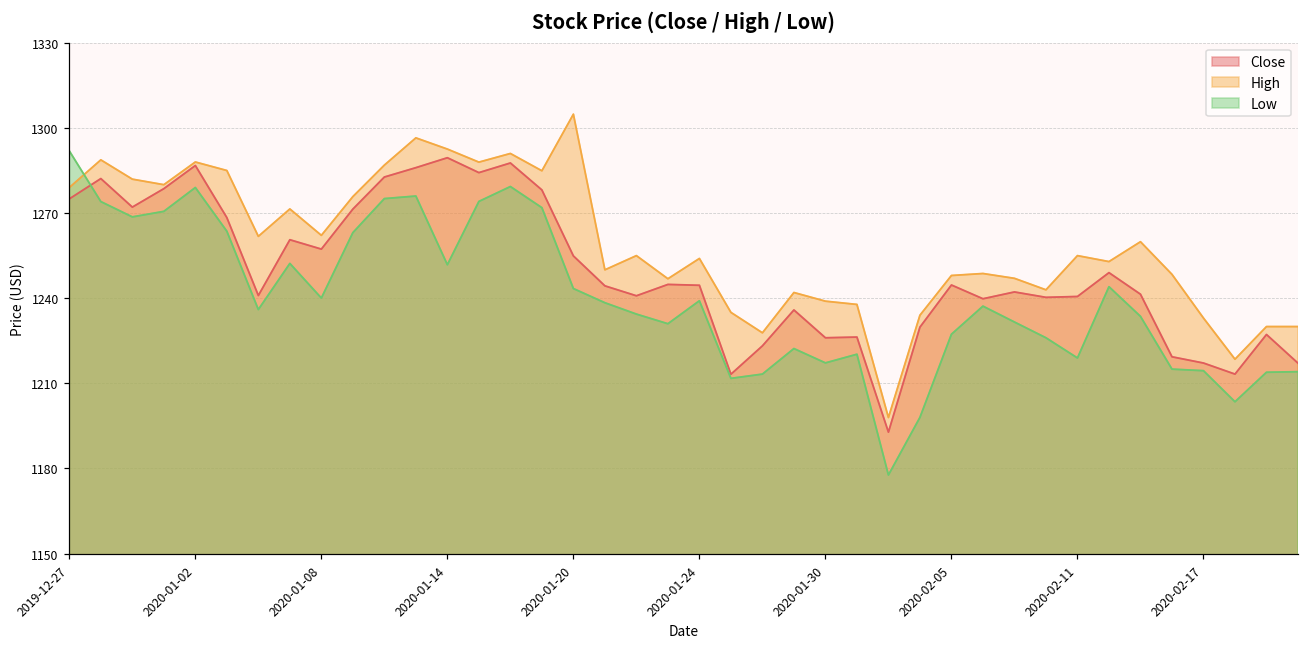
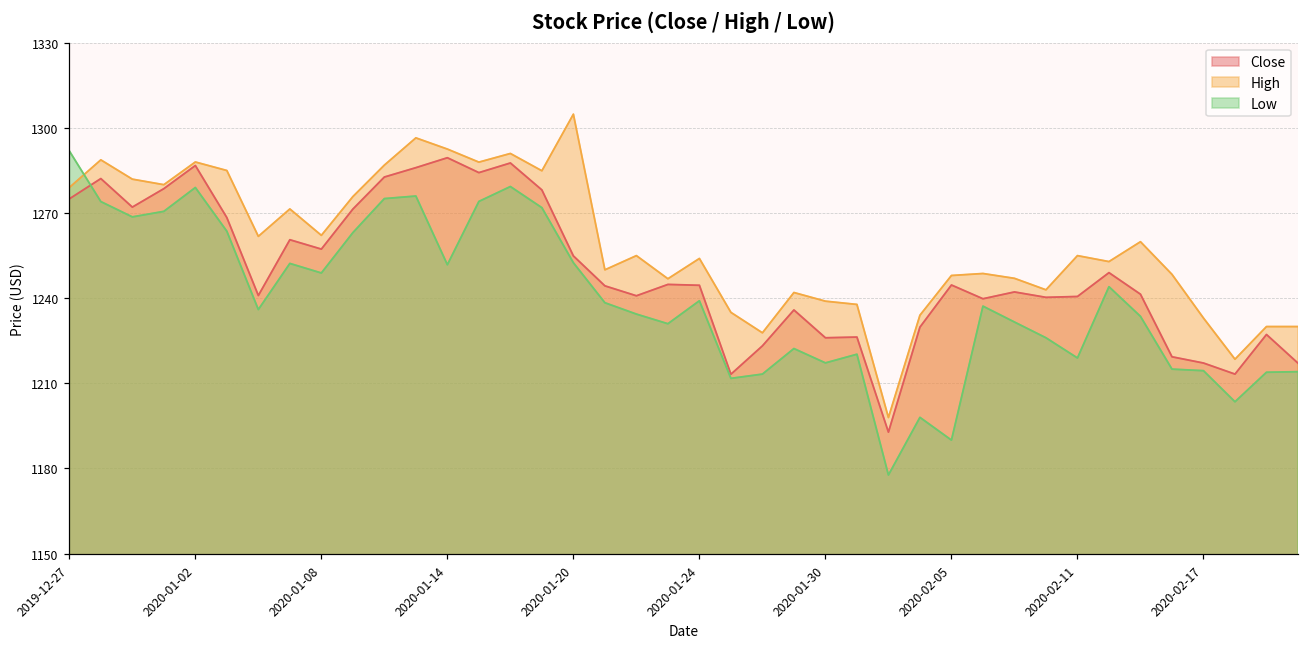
Low, 2020-01-08: 1240 -> 1249
Low, 2020-01-20: 1243 -> 1253
Low, 2020-02-05: 1227 -> 1190
